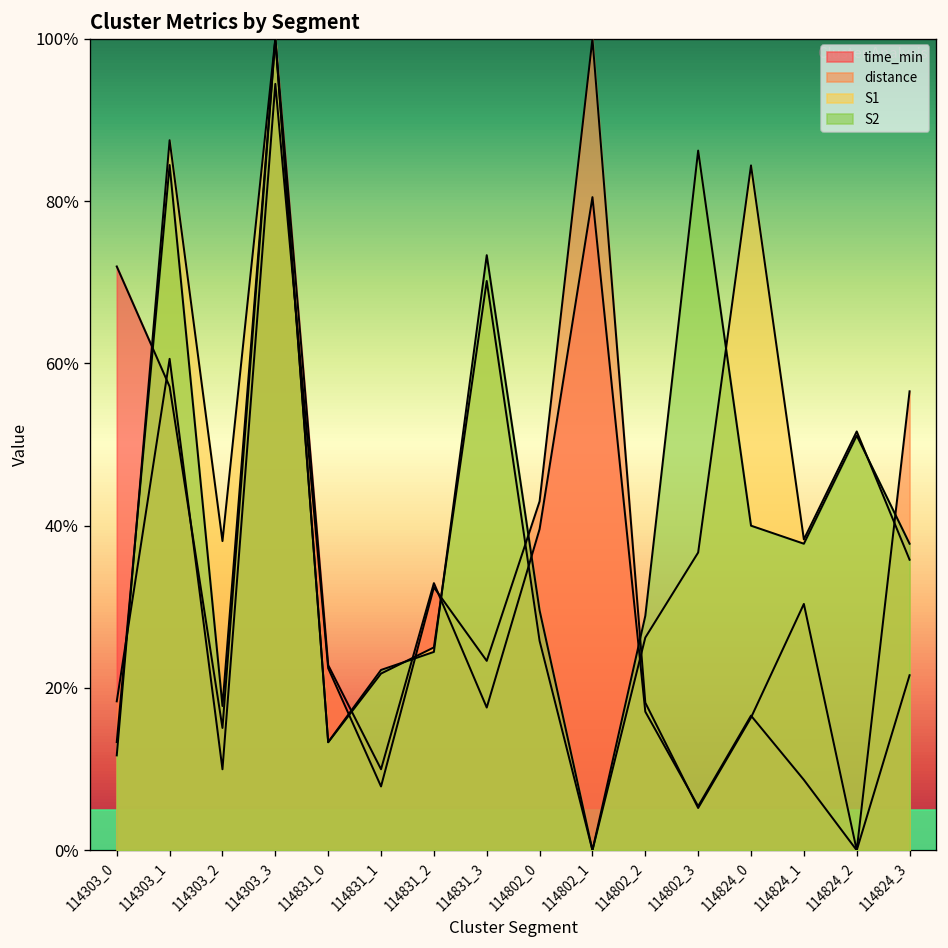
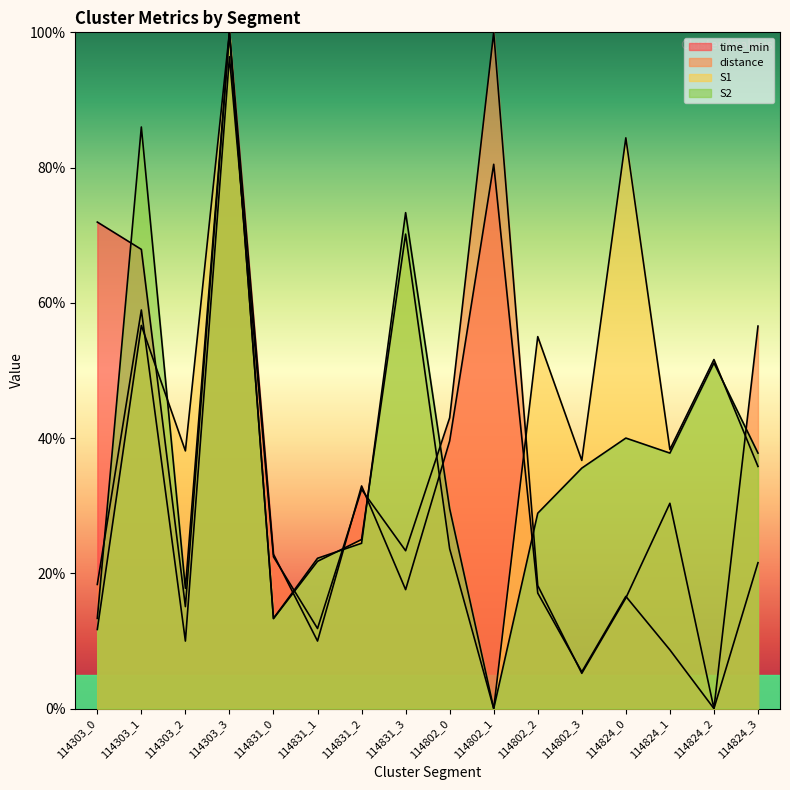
time_min, 114303_1: 57% -> 68%
distance, 114303_1: 61% -> 59%
S1, 114303_1: 88% -> 57%
S2, 114303_1: 84% -> 86%
distance, 114303_3: 94% -> 96%
distance, 114831_1: 8% -> 12%
S1, 114802_0: 26% -> 24%
S1, 114802_2: 26% -> 55%
S2, 114802_3: 86% -> 36%
